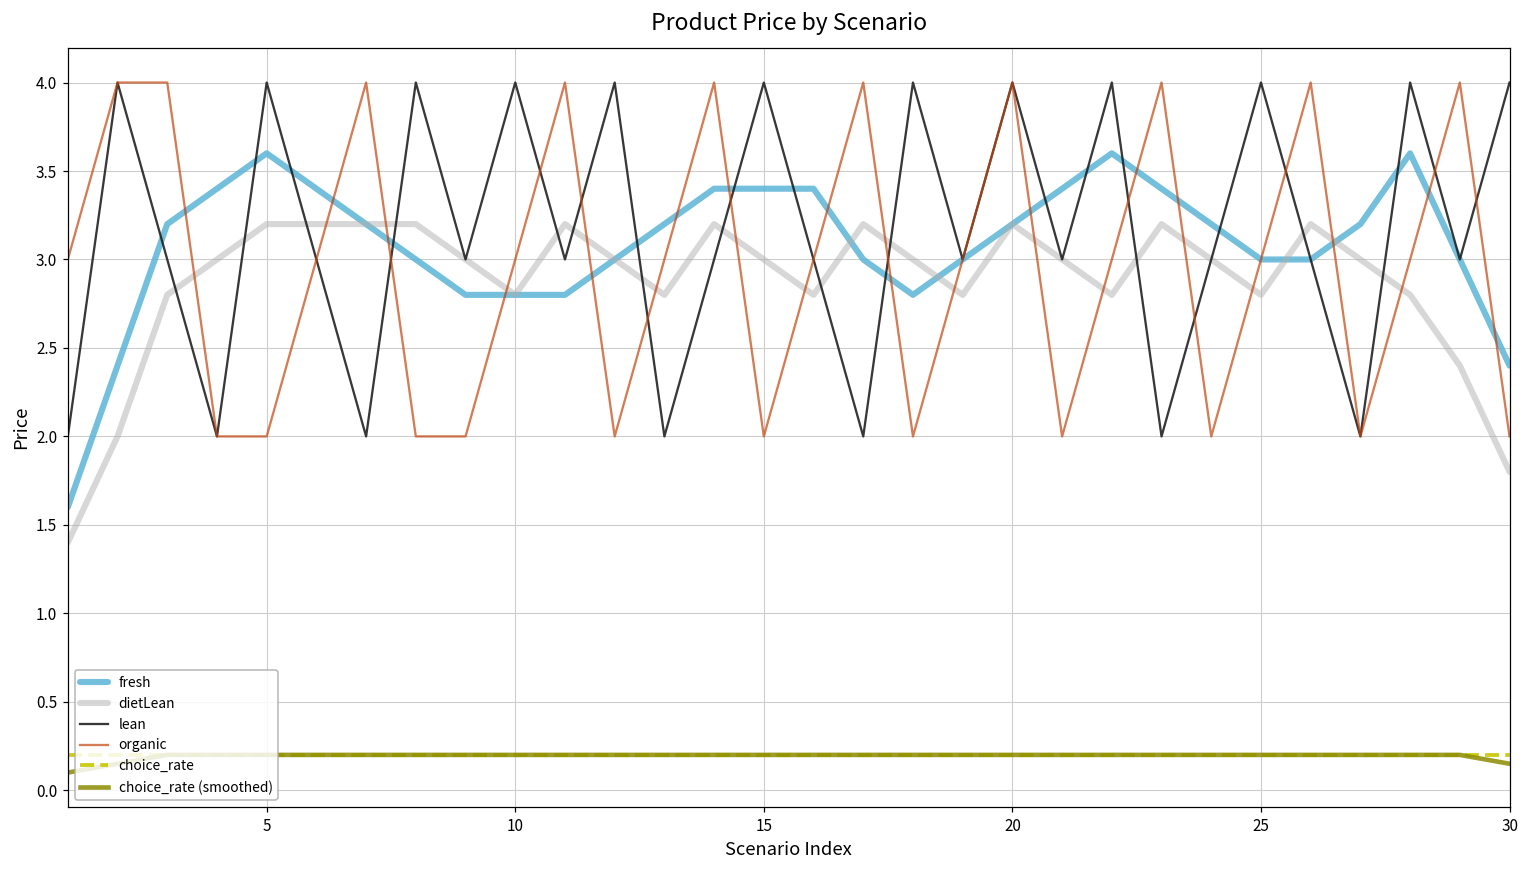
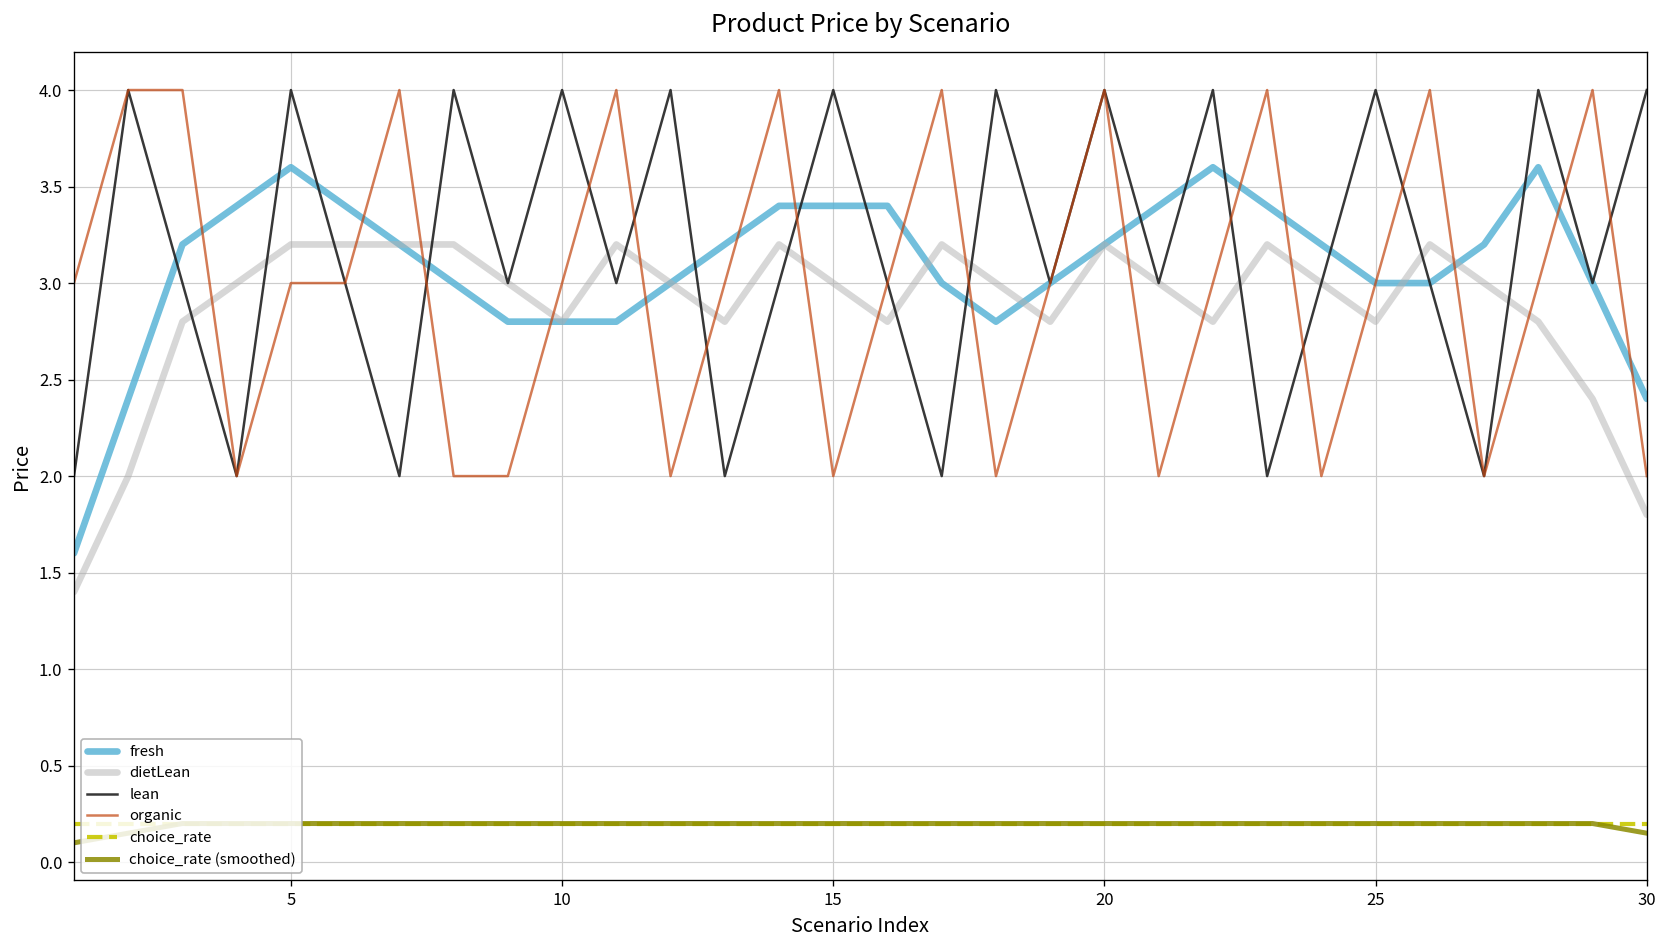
organic, 5: 2 -> 3
